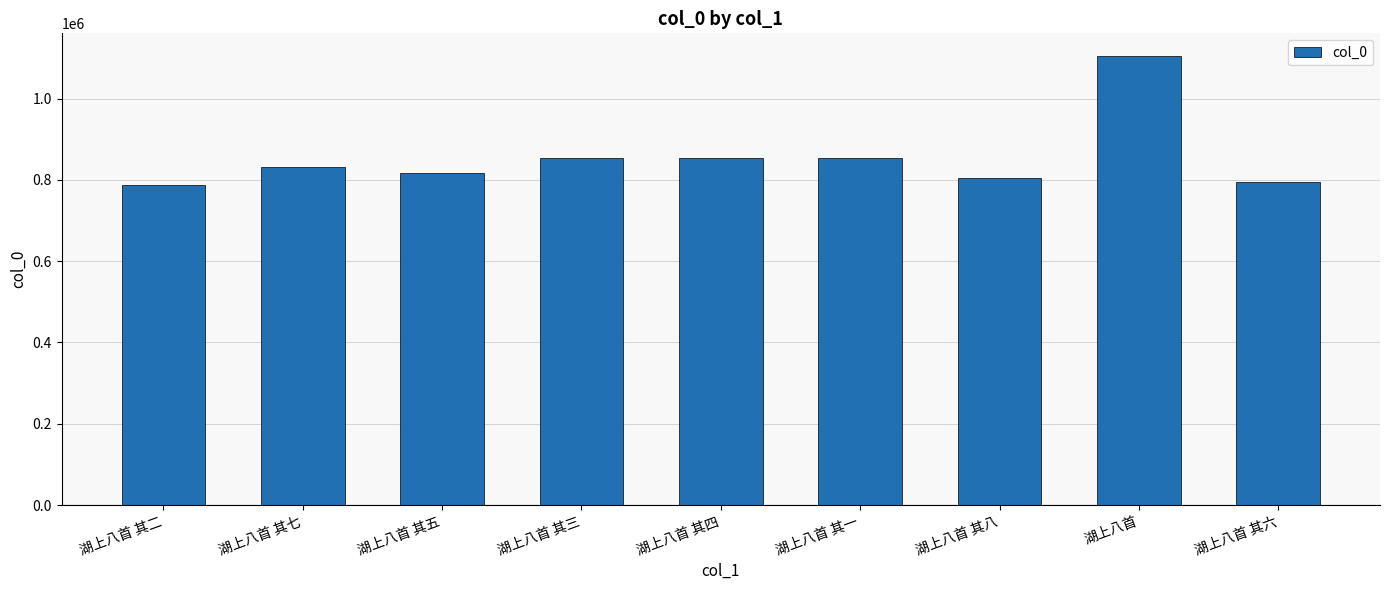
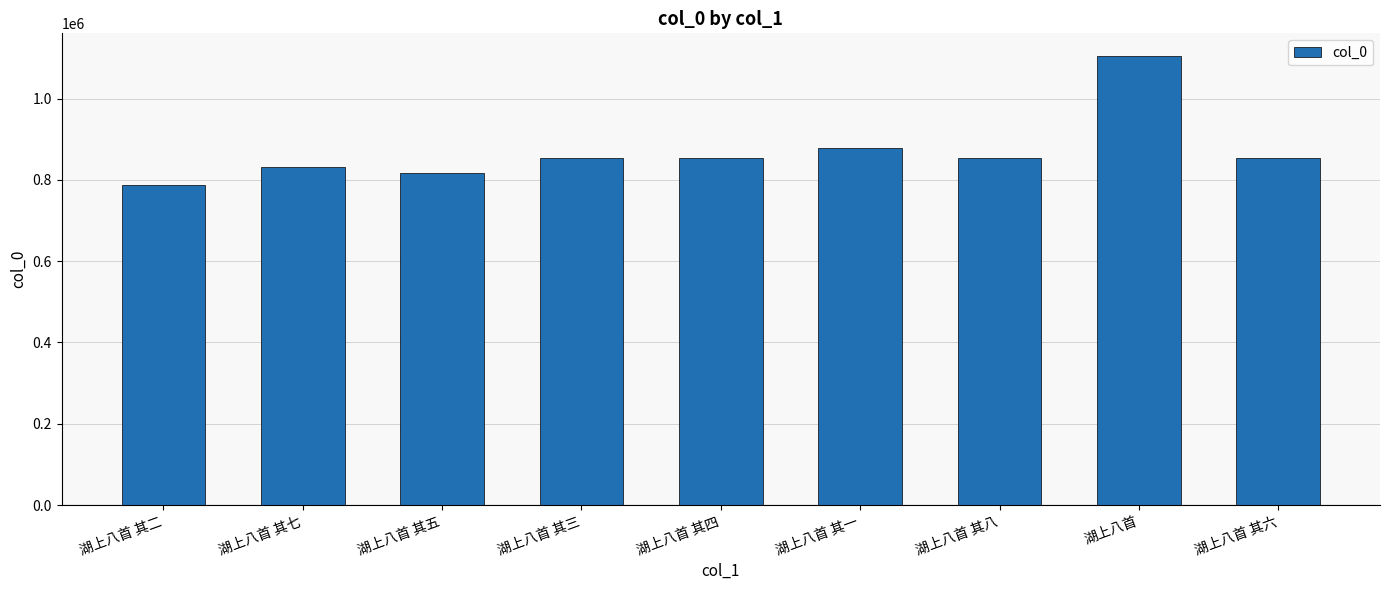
湖上八首 其一: 850000 -> 880000
湖上八首 其八: 800000 -> 850000
湖上八首 其六: 790000 -> 850000
